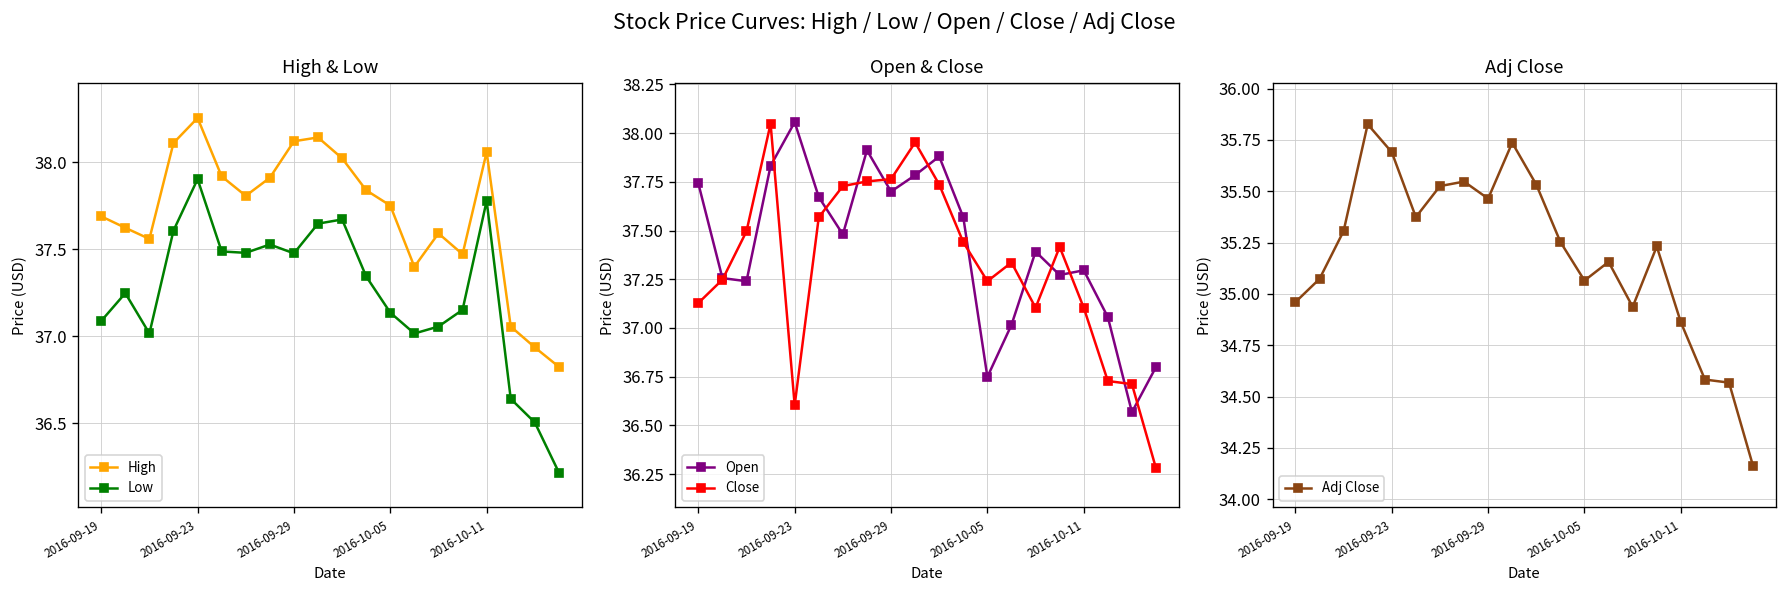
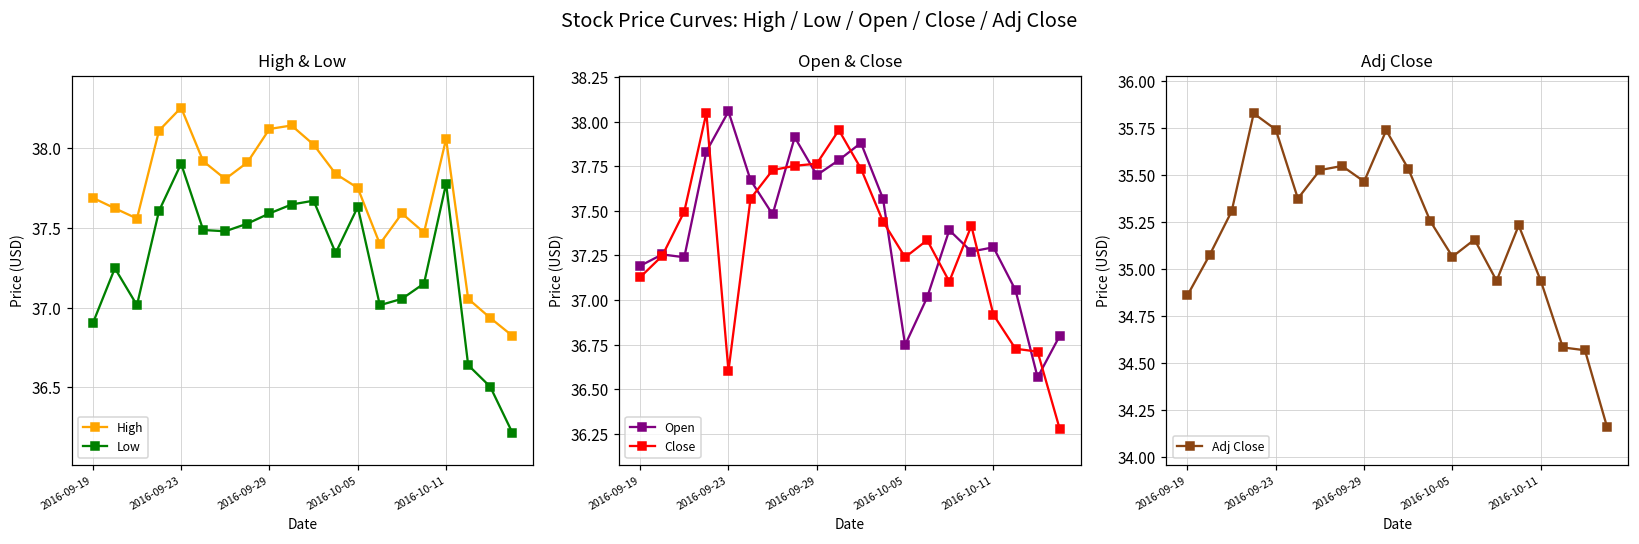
High & Low, Low, 2016-09-19: 37.09 -> 36.90
High & Low, Low, 2016-09-29: 37.48 -> 37.59
High & Low, Low, 2016-10-05: 37.14 -> 37.63
Open & Close, Open, 2016-09-19: 37.74 -> 37.19
Open & Close, Close, 2016-10-11: 37.10 -> 36.92
Adj Close, 2016-09-19: 34.96 -> 34.86
Adj Close, 2016-09-23: 35.69 -> 35.74
Adj Close, 2016-10-11: 34.86 -> 34.94
